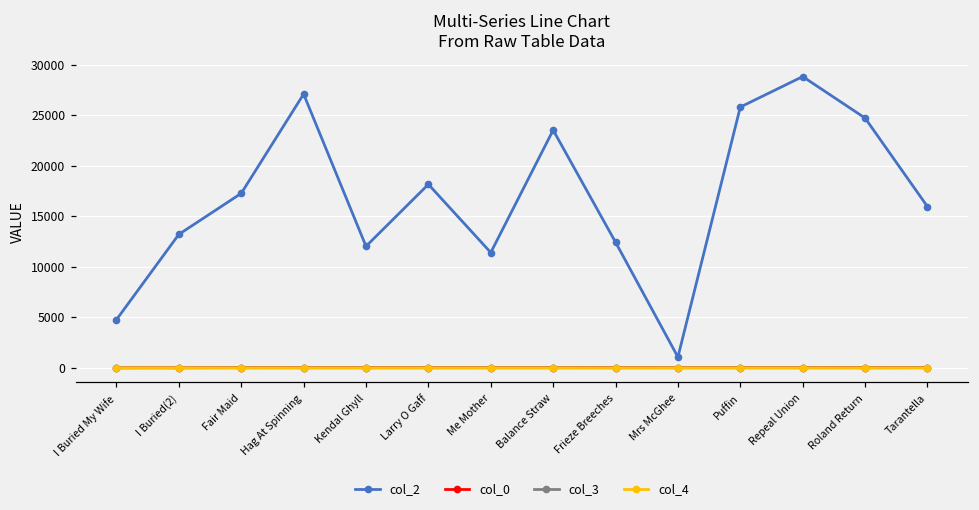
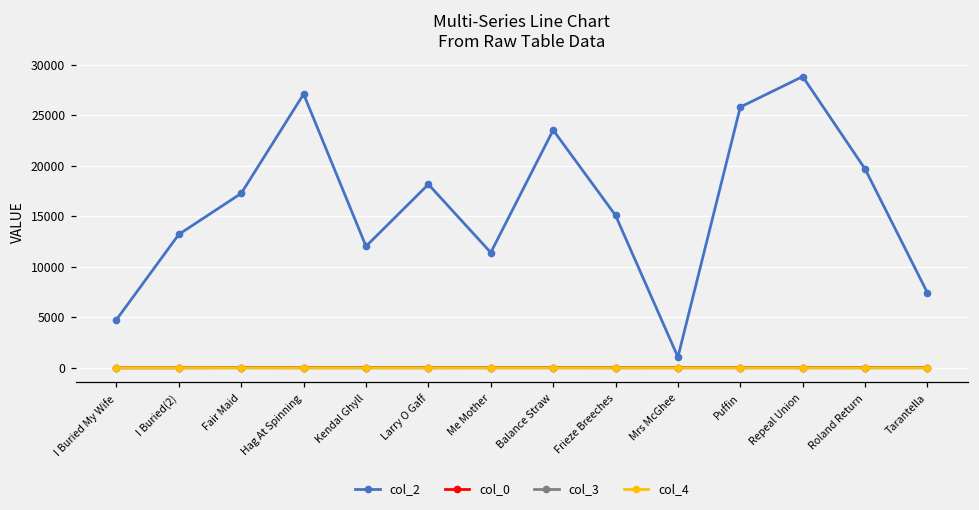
col_2, Frieze Breeches: 12000 -> 15000
col_2, Roland Return: 25000 -> 20000
col_2, Tarantella: 16000 -> 7000
